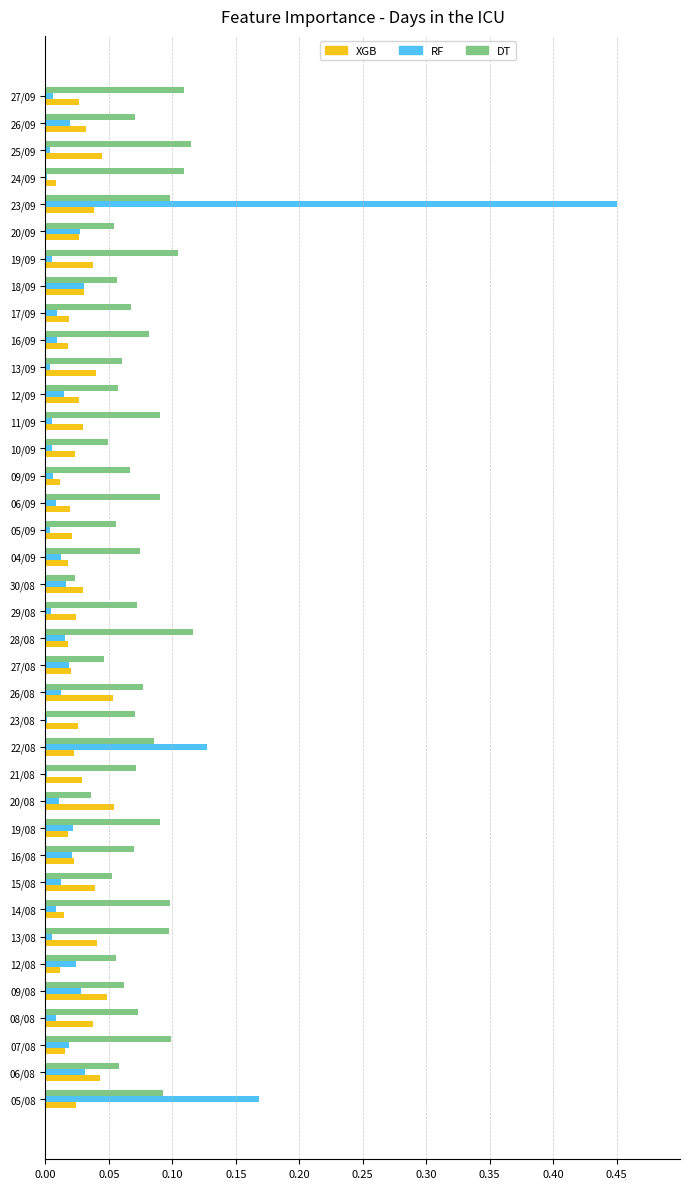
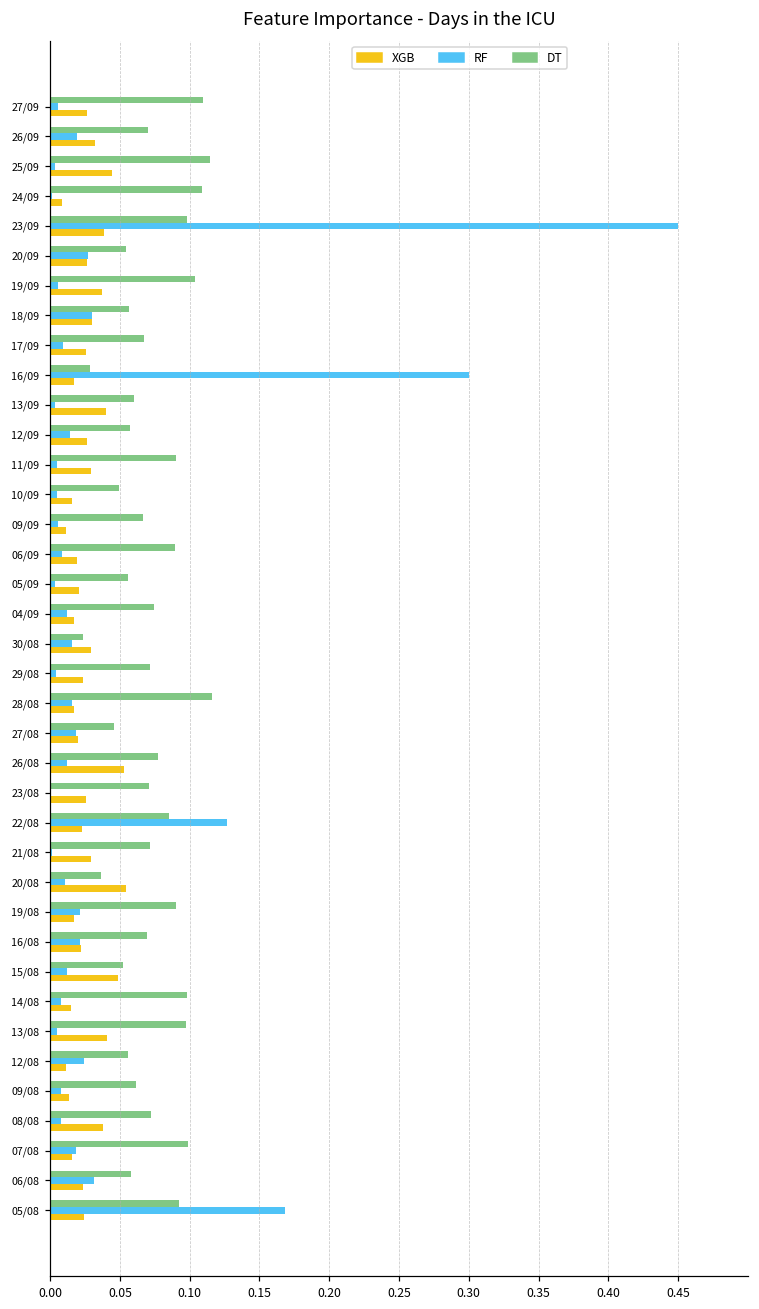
XGB, 17/09: 0.018 -> 0.026
DT, 16/09: 0.082 -> 0.028
RF, 16/09: 0.009 -> 0.300
XGB, 10/09: 0.023 -> 0.016
XGB, 15/08: 0.039 -> 0.049
RF, 09/08: 0.028 -> 0.008
XGB, 09/08: 0.048 -> 0.014
XGB, 06/08: 0.043 -> 0.024
